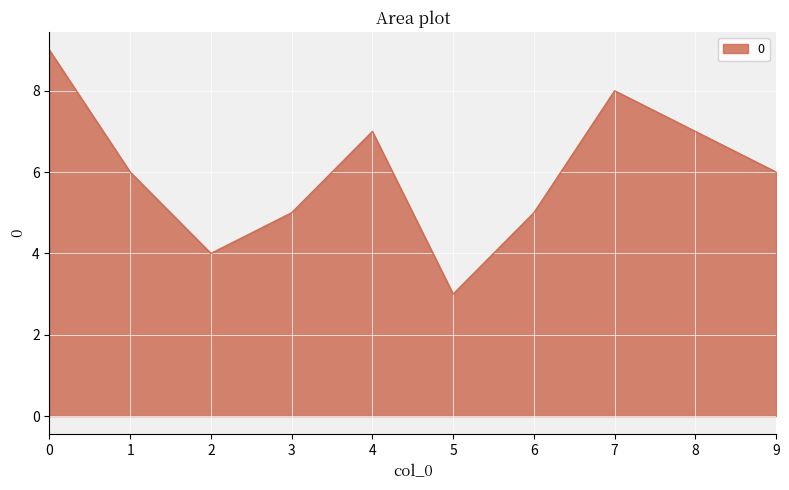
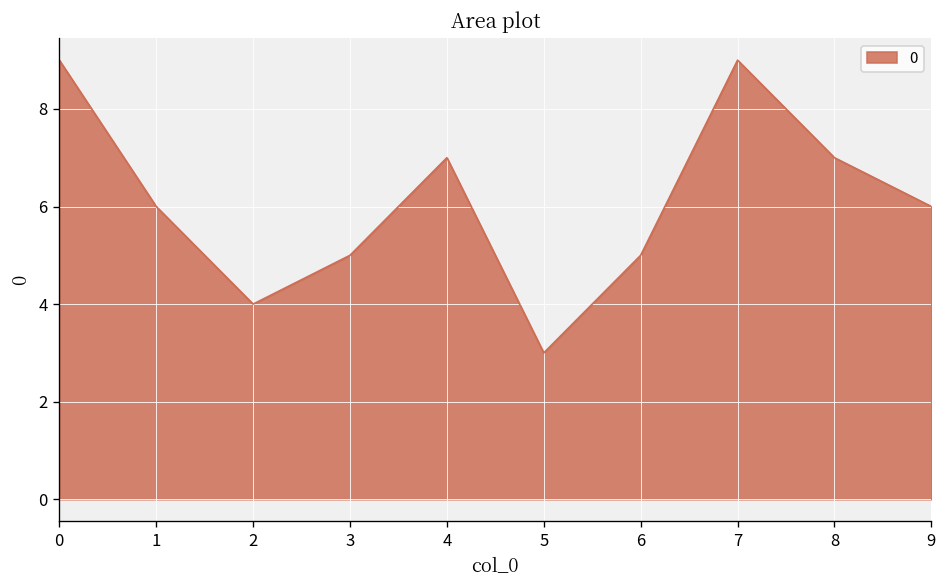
7: 8 -> 9
